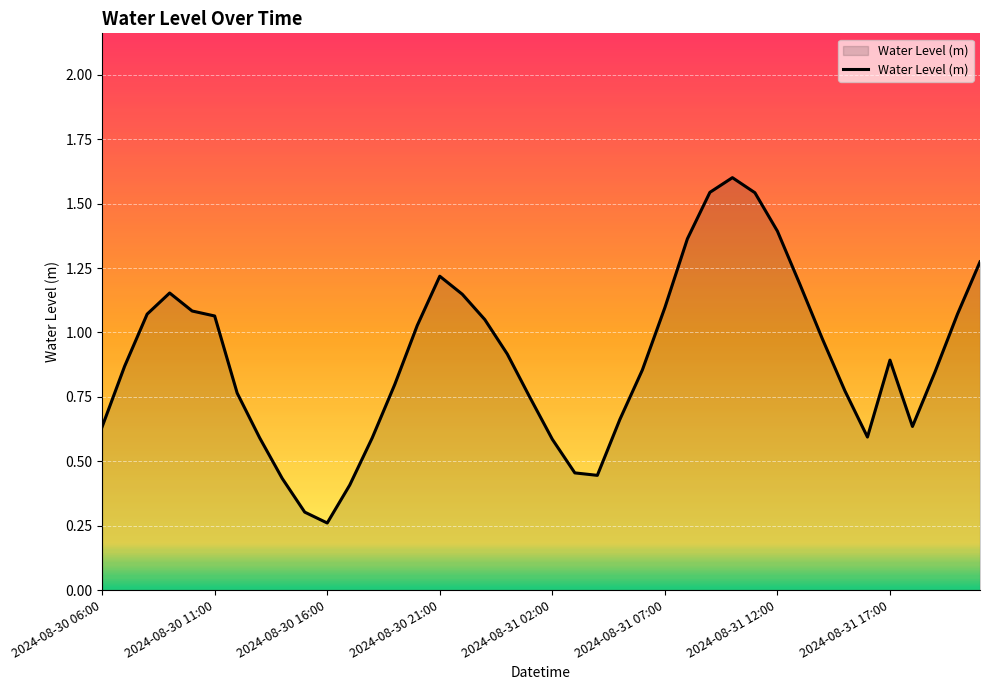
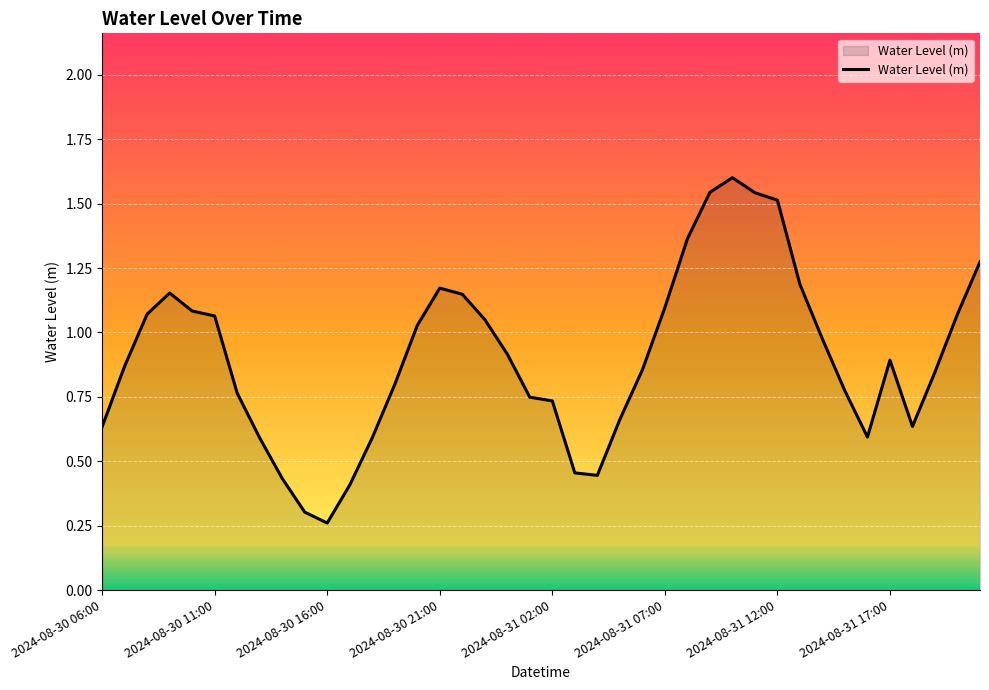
2024-08-30 21:00: 1.22 -> 1.17
2024-08-31 02:00: 0.59 -> 0.73
2024-08-31 12:00: 1.39 -> 1.51
